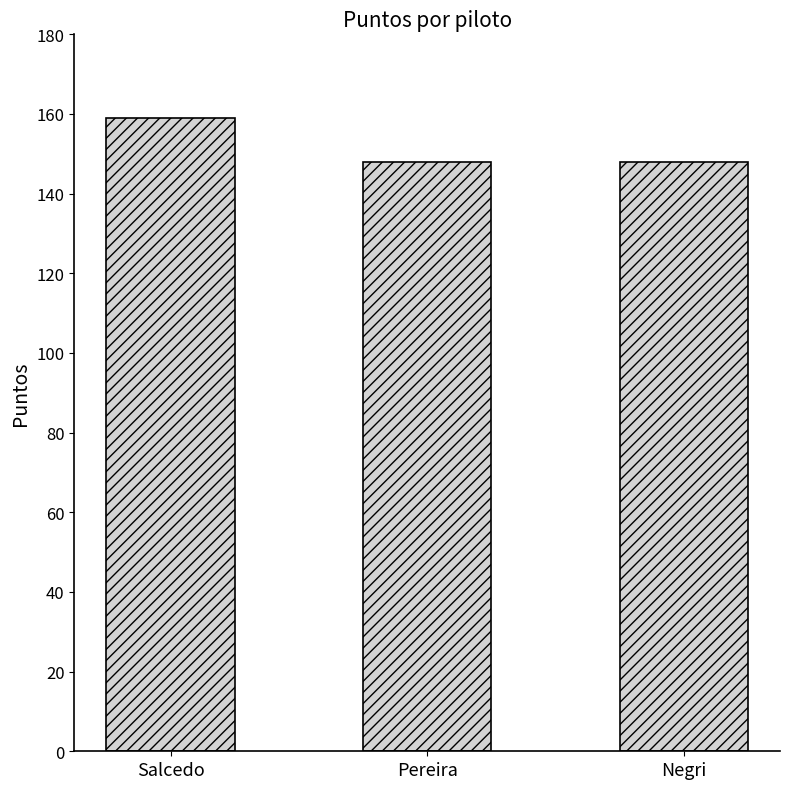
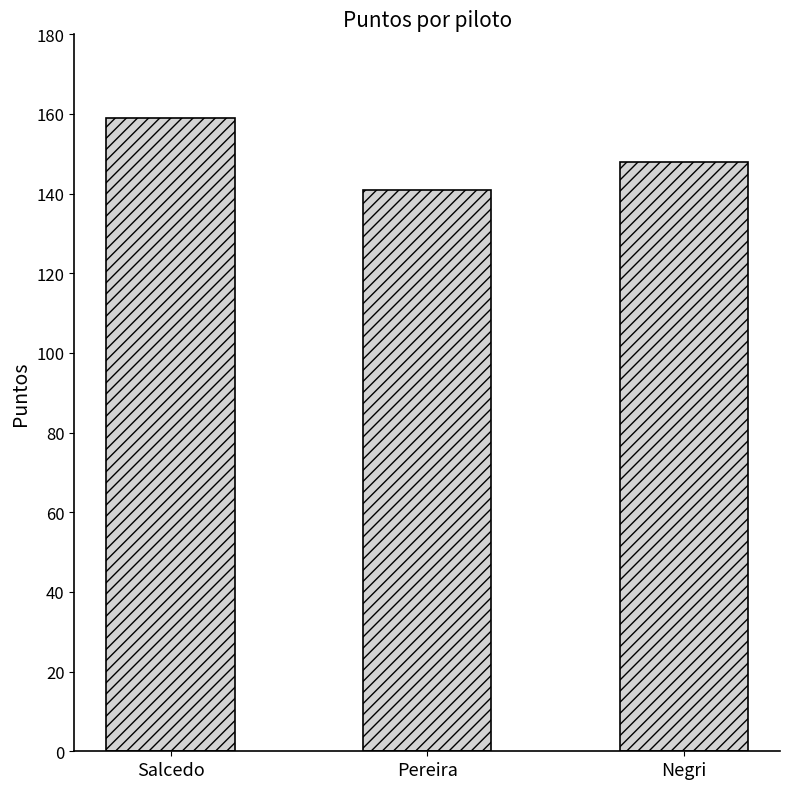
Pereira: 148 -> 141
